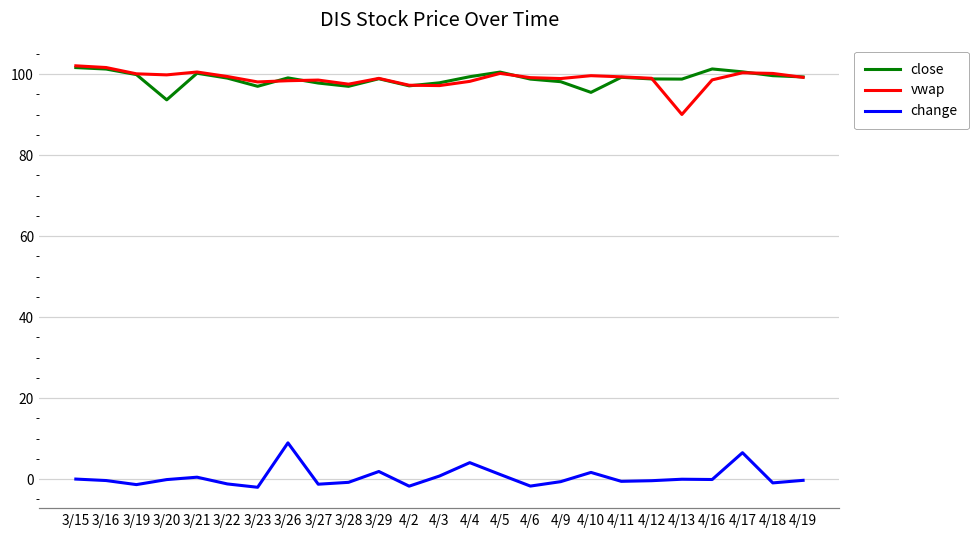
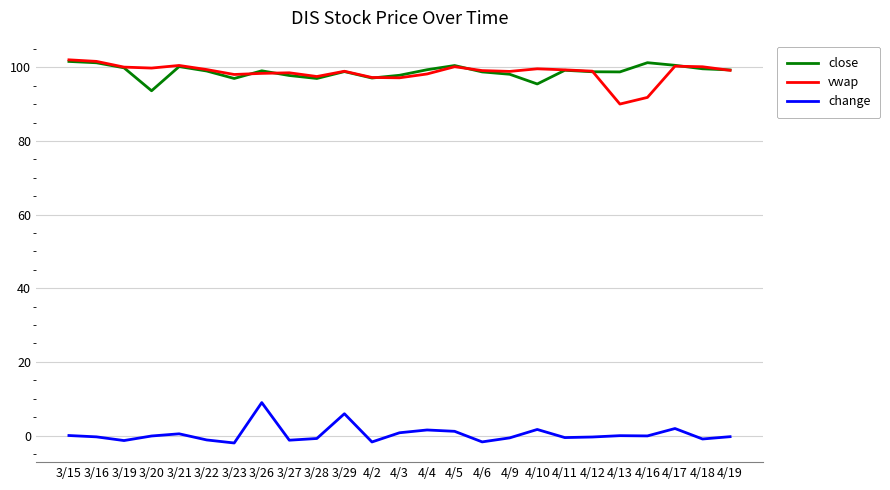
change, 3/29: 2 -> 6
change, 4/4: 4 -> 2
vwap, 4/16: 99 -> 92
change, 4/17: 7 -> 2
